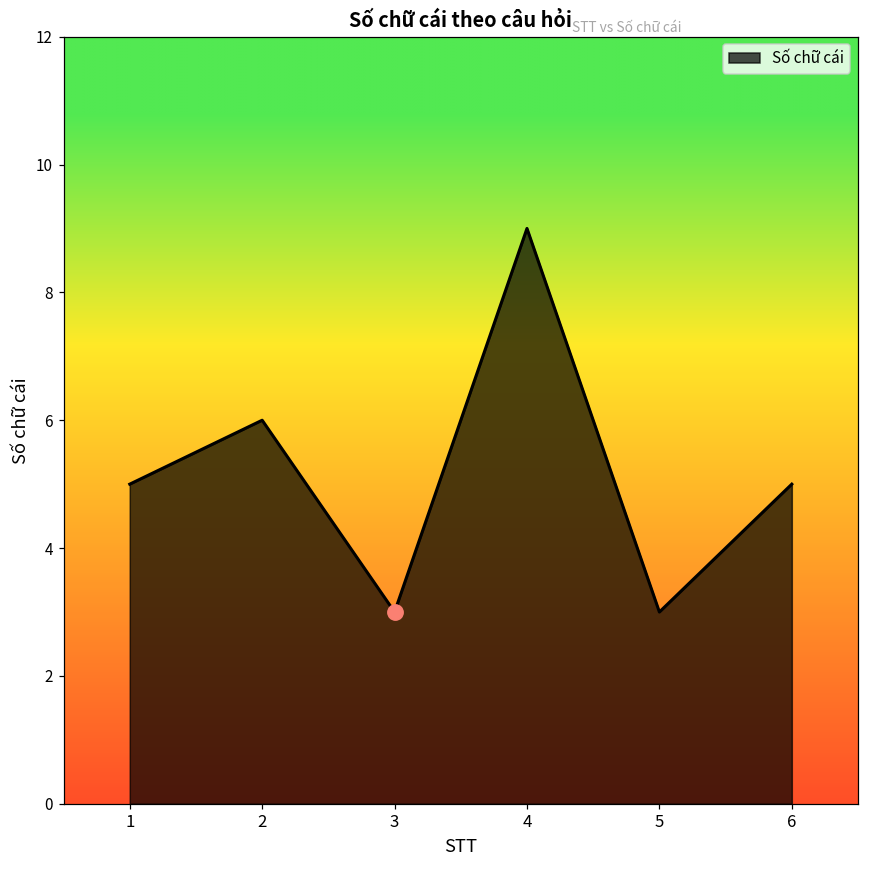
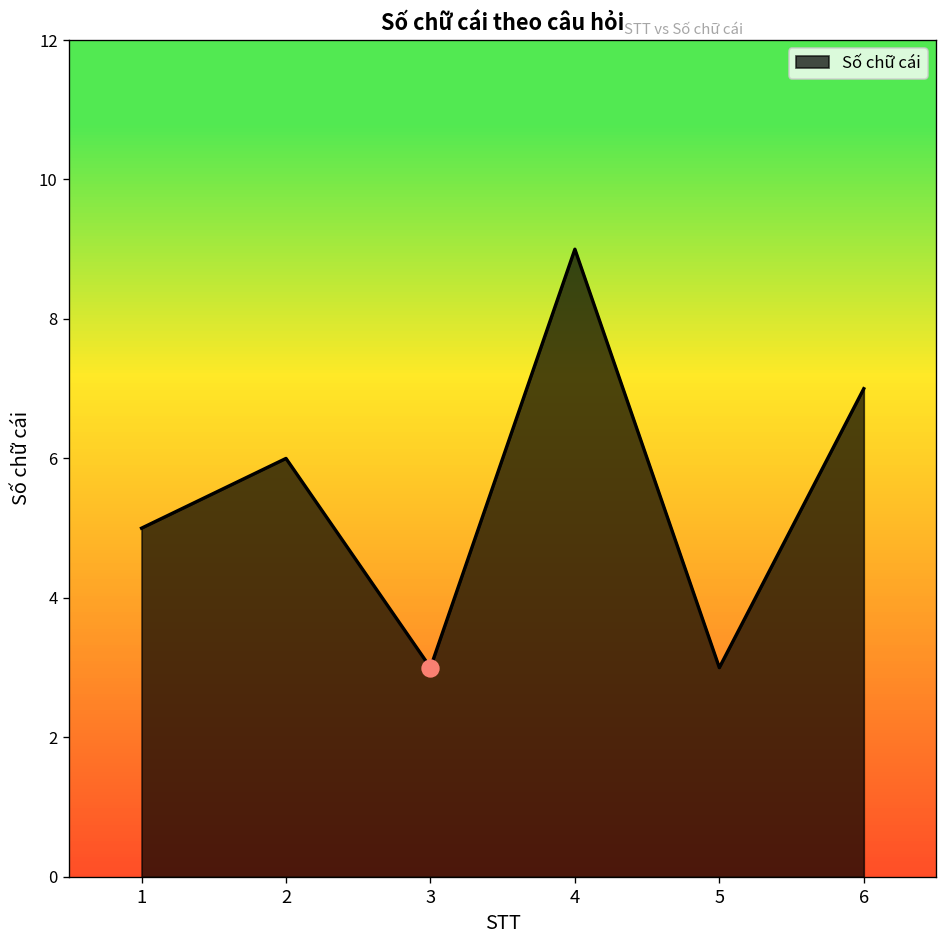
Số chữ cái, 6: 5 -> 7
